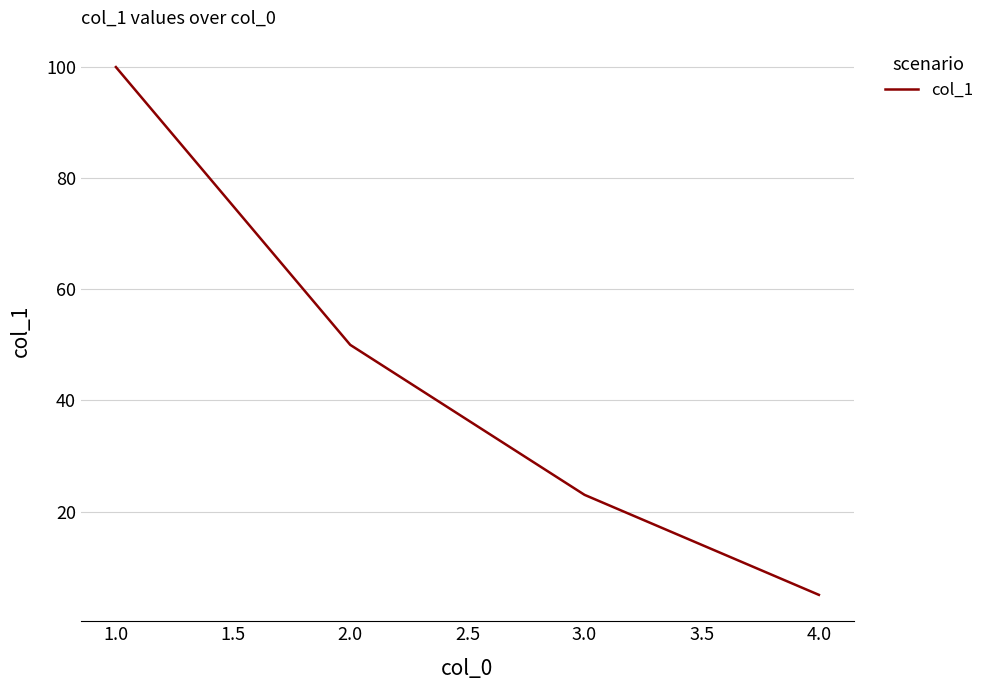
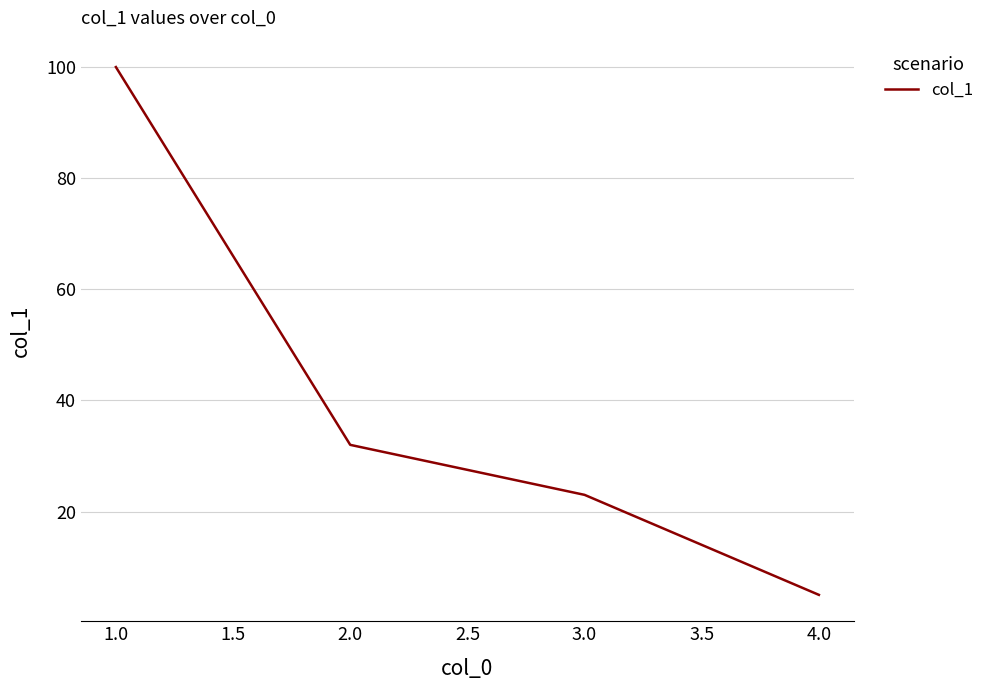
2.0: 50 -> 32
